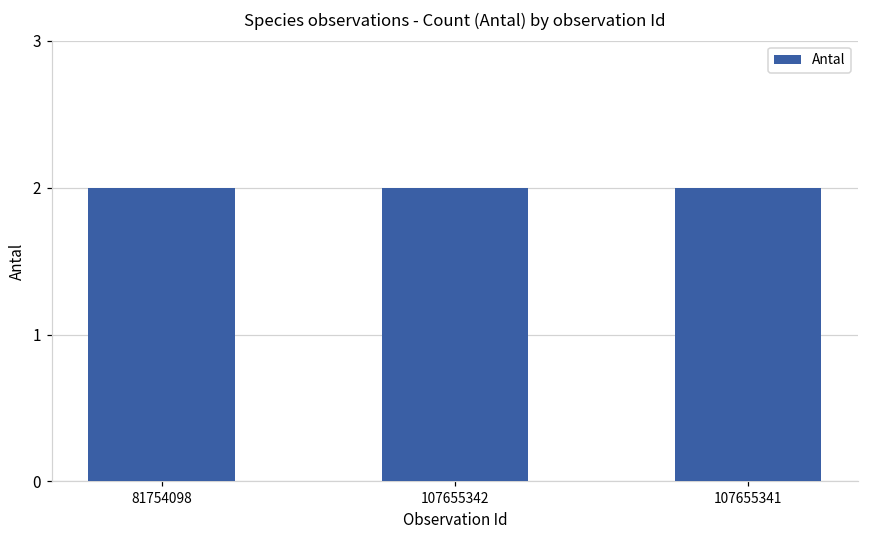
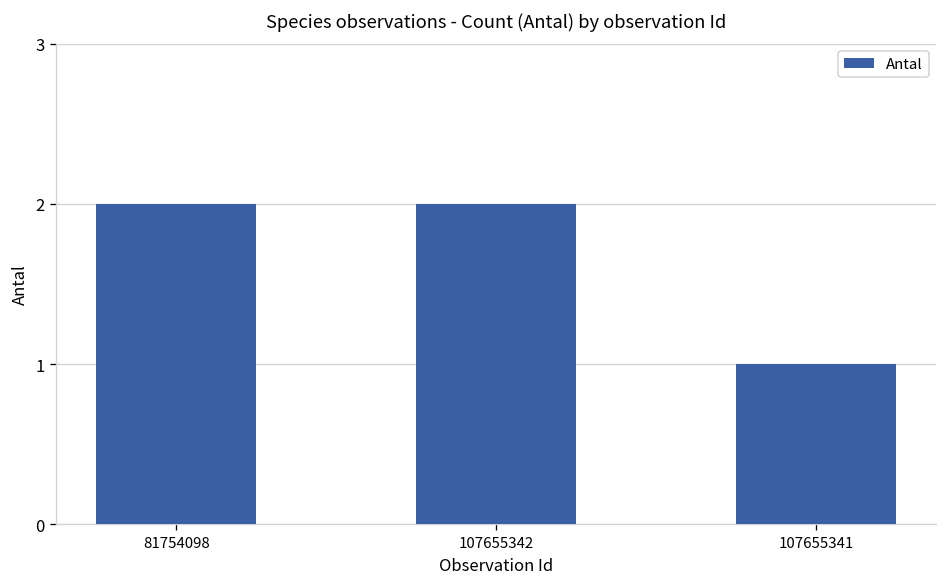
107655341: 2 -> 1
